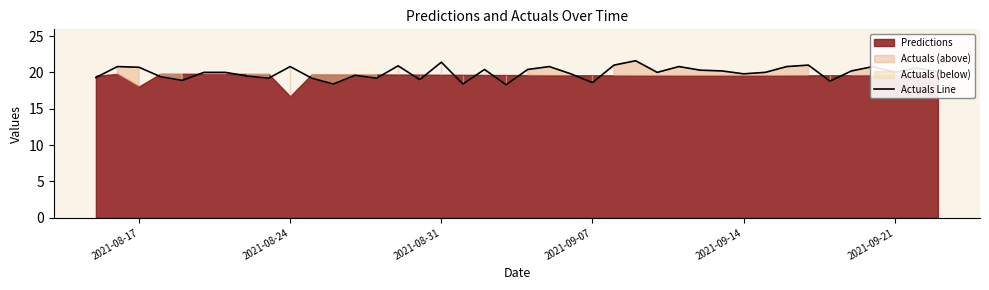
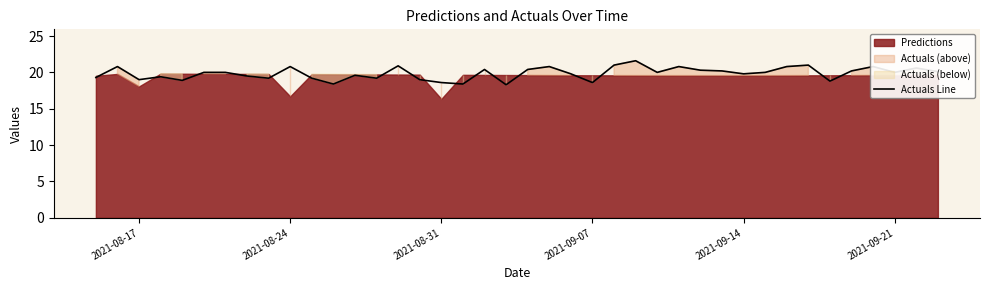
Actuals Line, 2021-08-17: 21 -> 19
Actuals Line, 2021-08-31: 21 -> 19
Predictions, 2021-08-31: 20 -> 16
